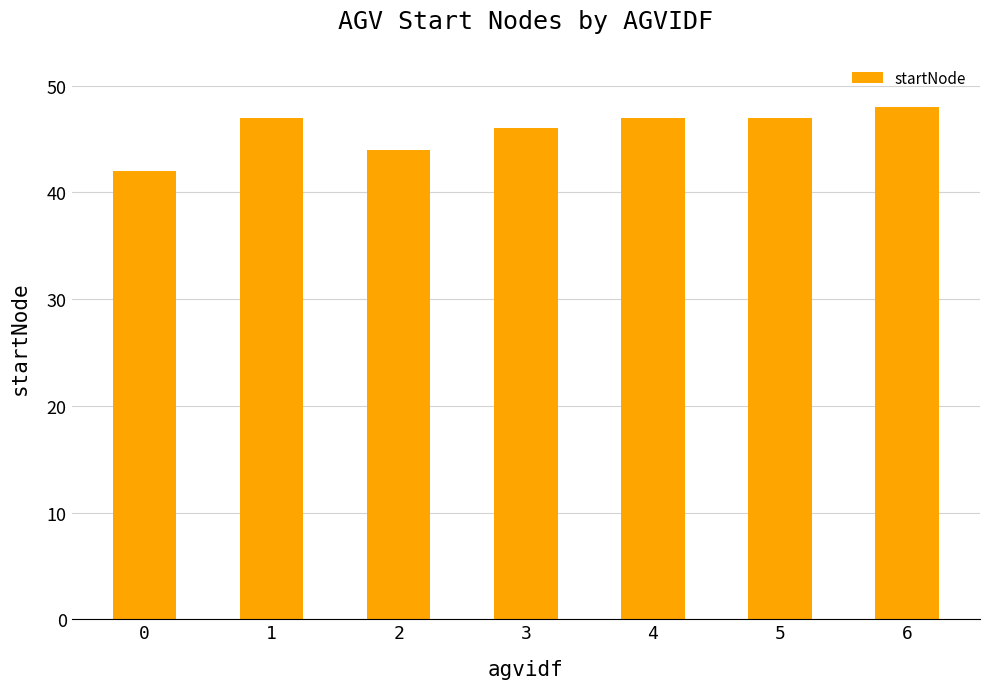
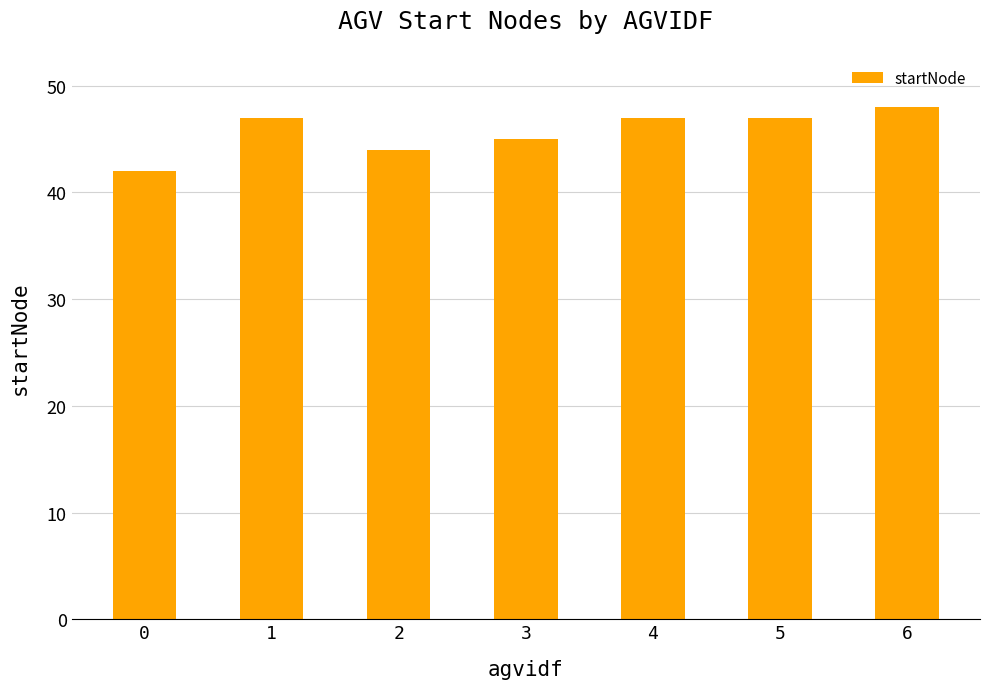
3: 46 -> 45
